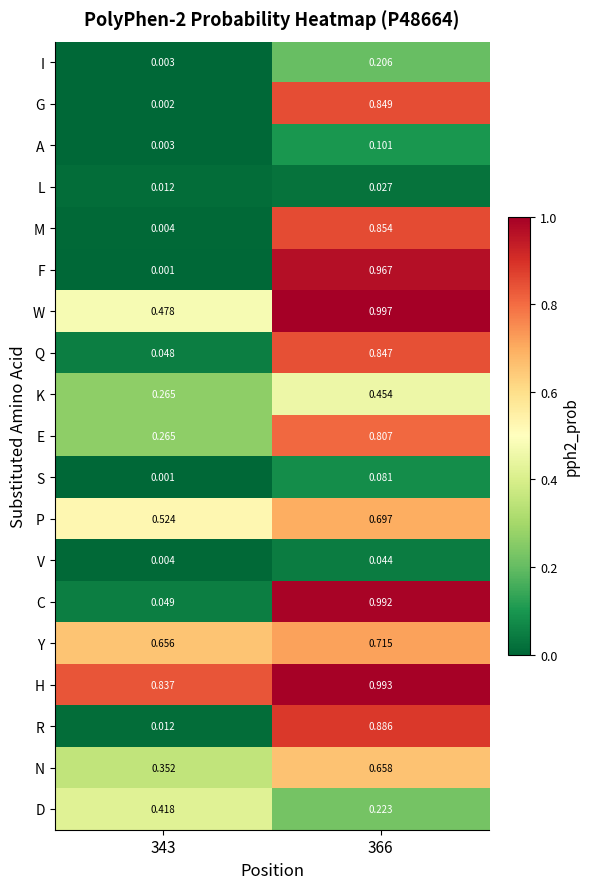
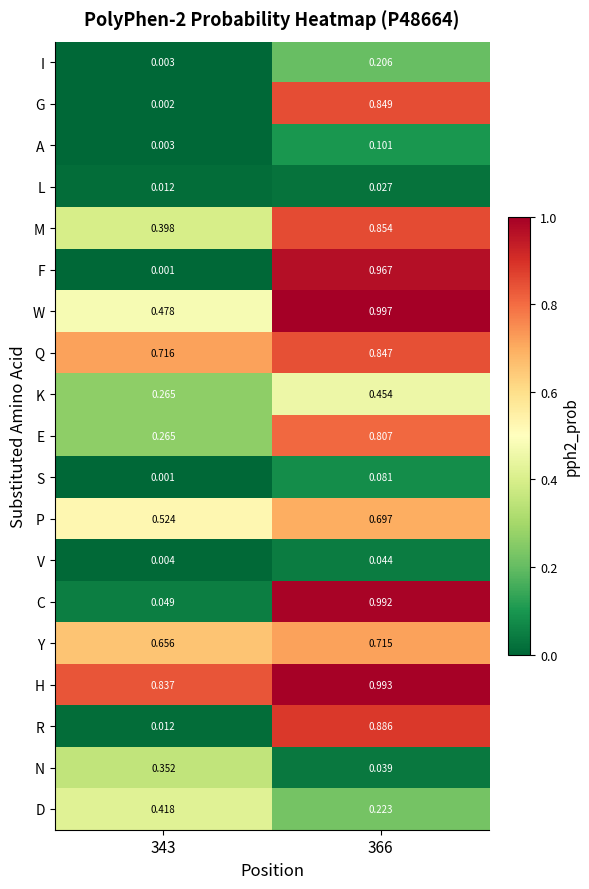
M, 343: 0.004 -> 0.398
Q, 343: 0.048 -> 0.716
N, 366: 0.658 -> 0.039
